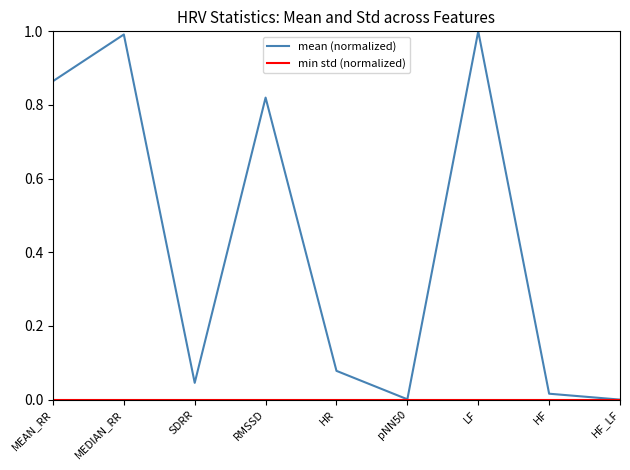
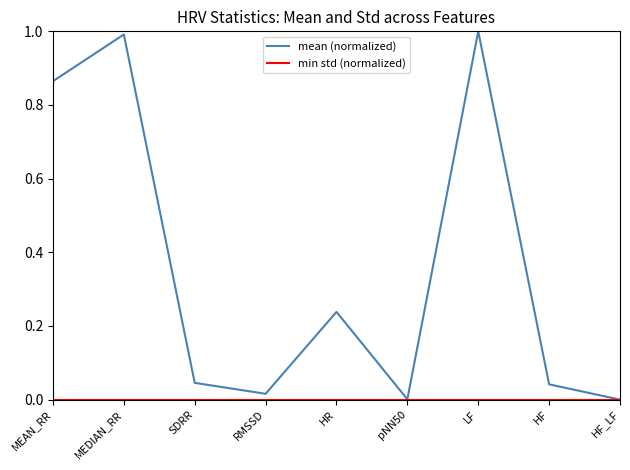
RMSSD: 0.82 -> 0.02
HR: 0.08 -> 0.24
HF: 0.02 -> 0.04
